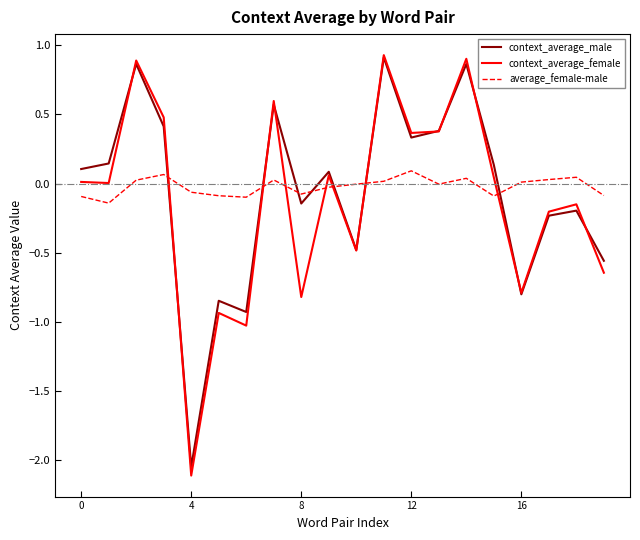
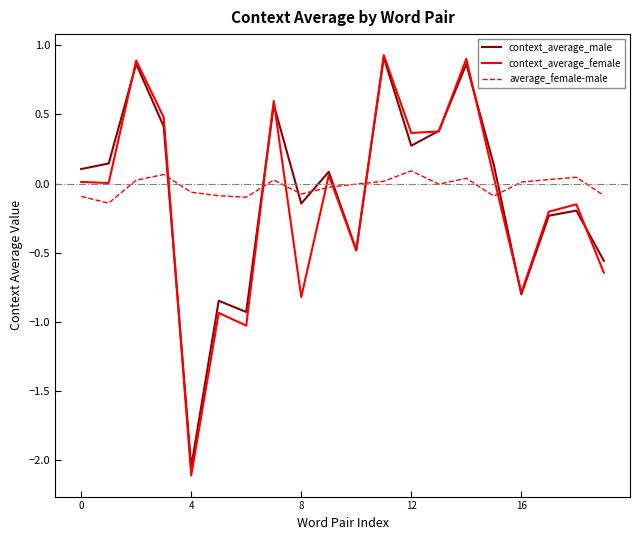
context_average_male, 12: 0.33 -> 0.27
